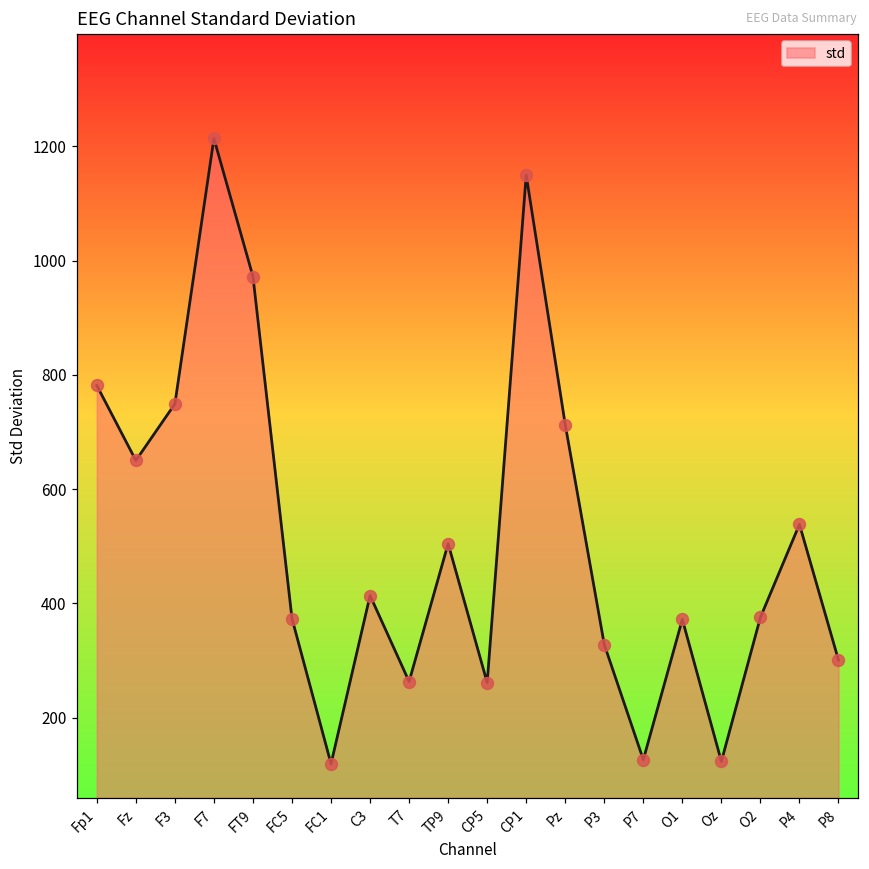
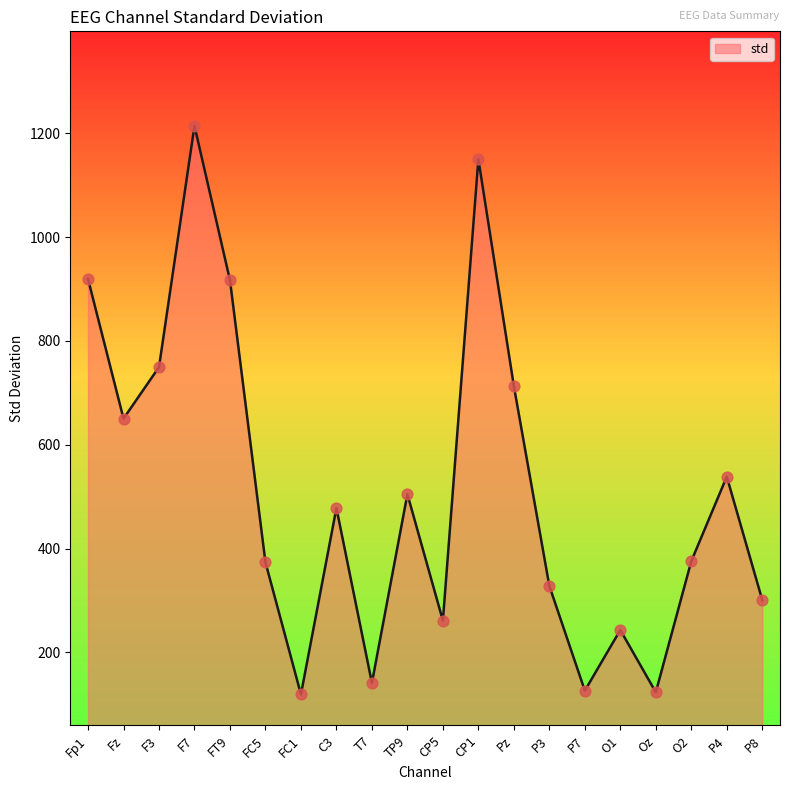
Fp1: 780 -> 920
FT9: 970 -> 920
C3: 410 -> 480
T7: 260 -> 140
O1: 370 -> 240
